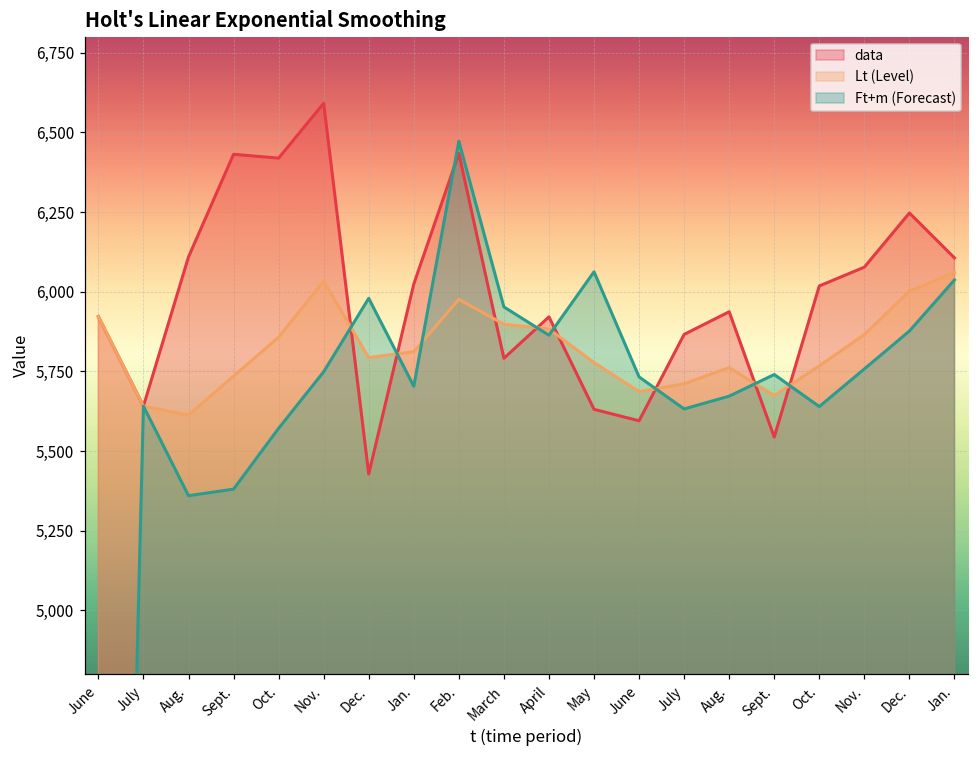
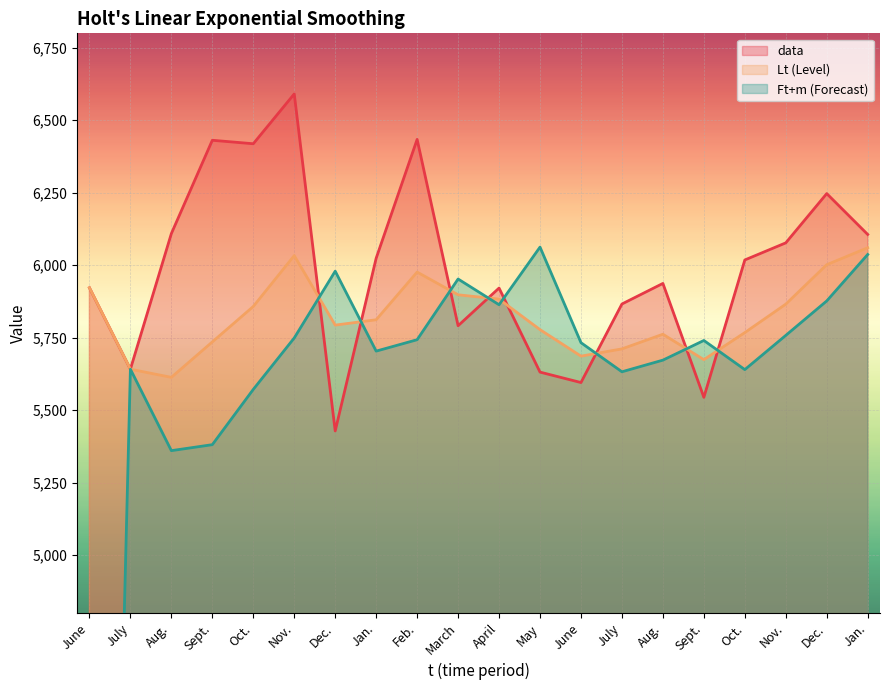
Ft+m (Forecast), Feb.: 6,470 -> 5,740
